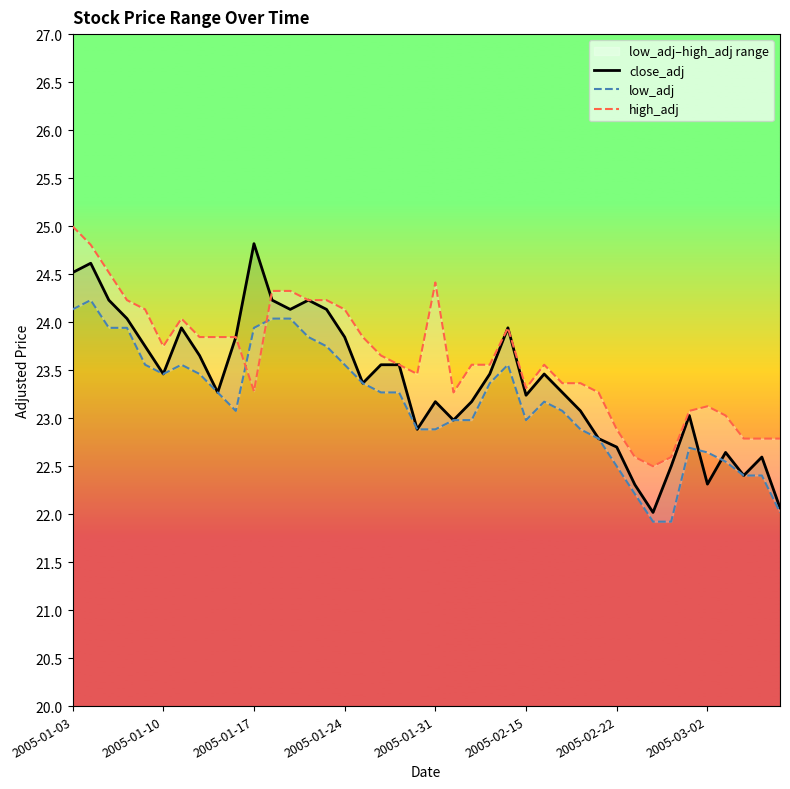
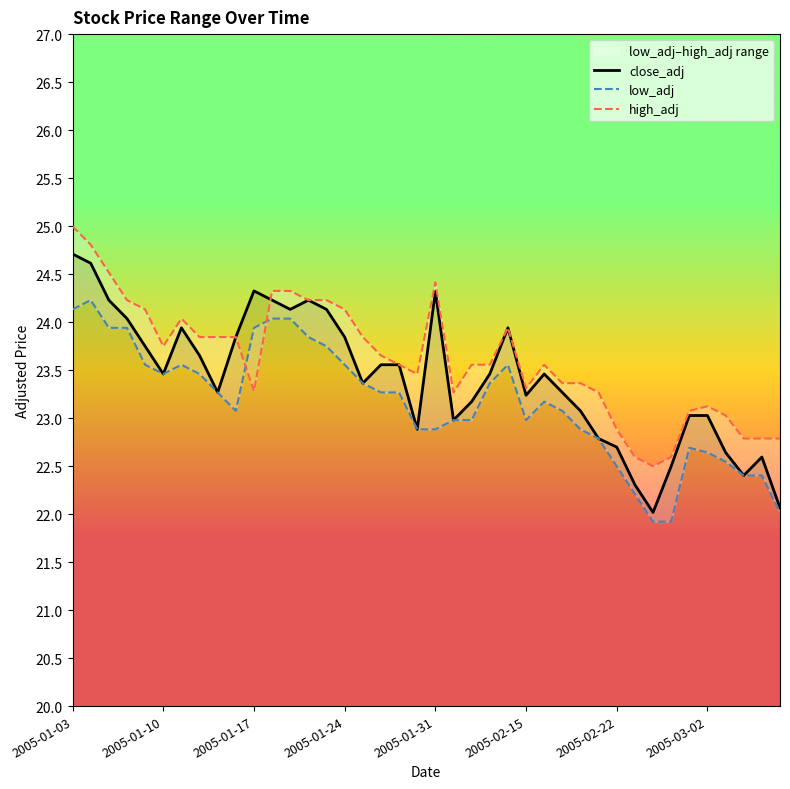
close_adj, 2005-01-03: 24.5 -> 24.7
close_adj, 2005-01-17: 24.8 -> 24.3
close_adj, 2005-01-31: 23.2 -> 24.3
close_adj, 2005-03-02: 22.3 -> 23.0
